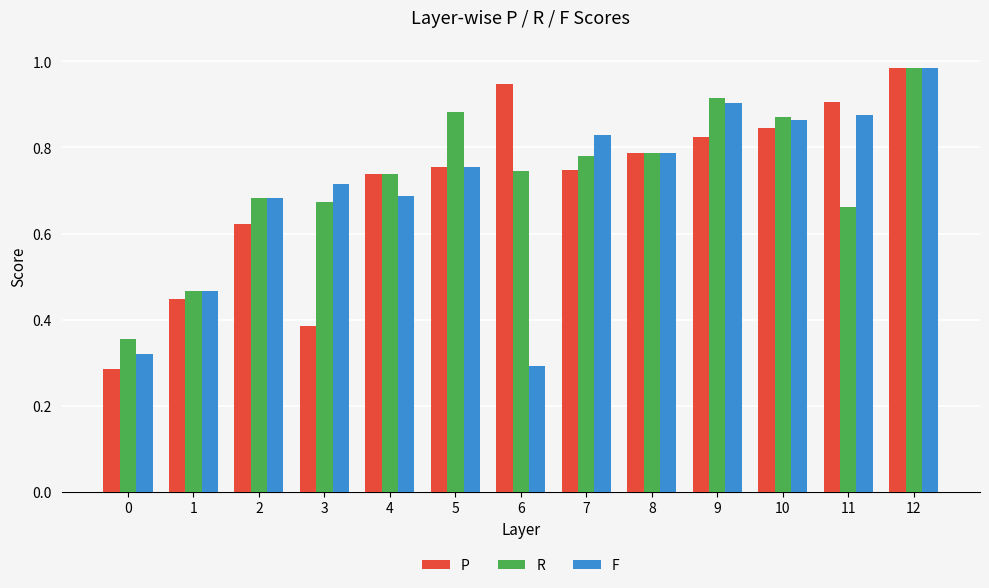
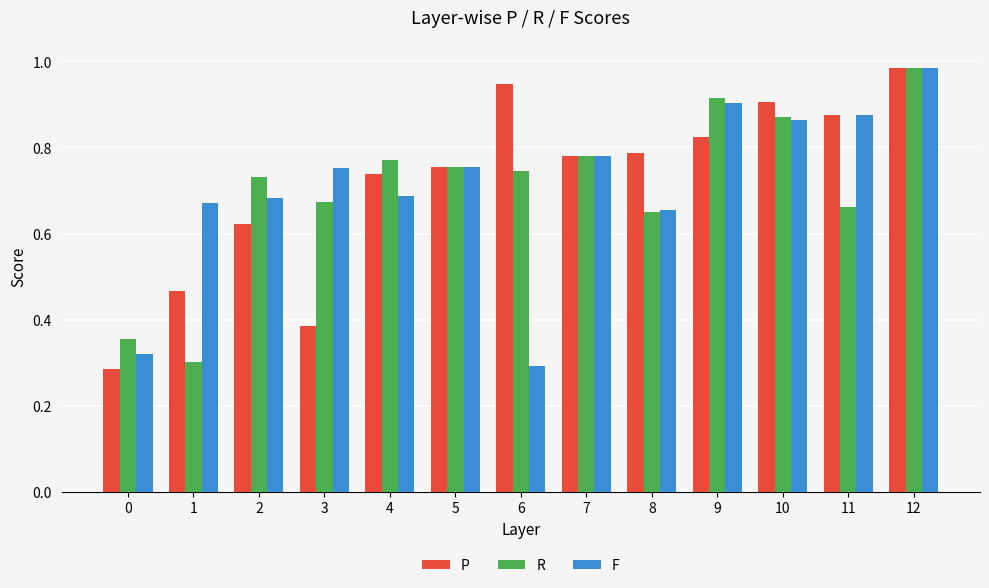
P, 1: 0.45 -> 0.47
R, 1: 0.47 -> 0.30
F, 1: 0.47 -> 0.67
R, 2: 0.68 -> 0.73
F, 3: 0.71 -> 0.75
R, 4: 0.74 -> 0.77
R, 5: 0.88 -> 0.75
P, 7: 0.75 -> 0.78
F, 7: 0.83 -> 0.78
R, 8: 0.79 -> 0.65
F, 8: 0.79 -> 0.65
P, 10: 0.84 -> 0.91
P, 11: 0.91 -> 0.88
